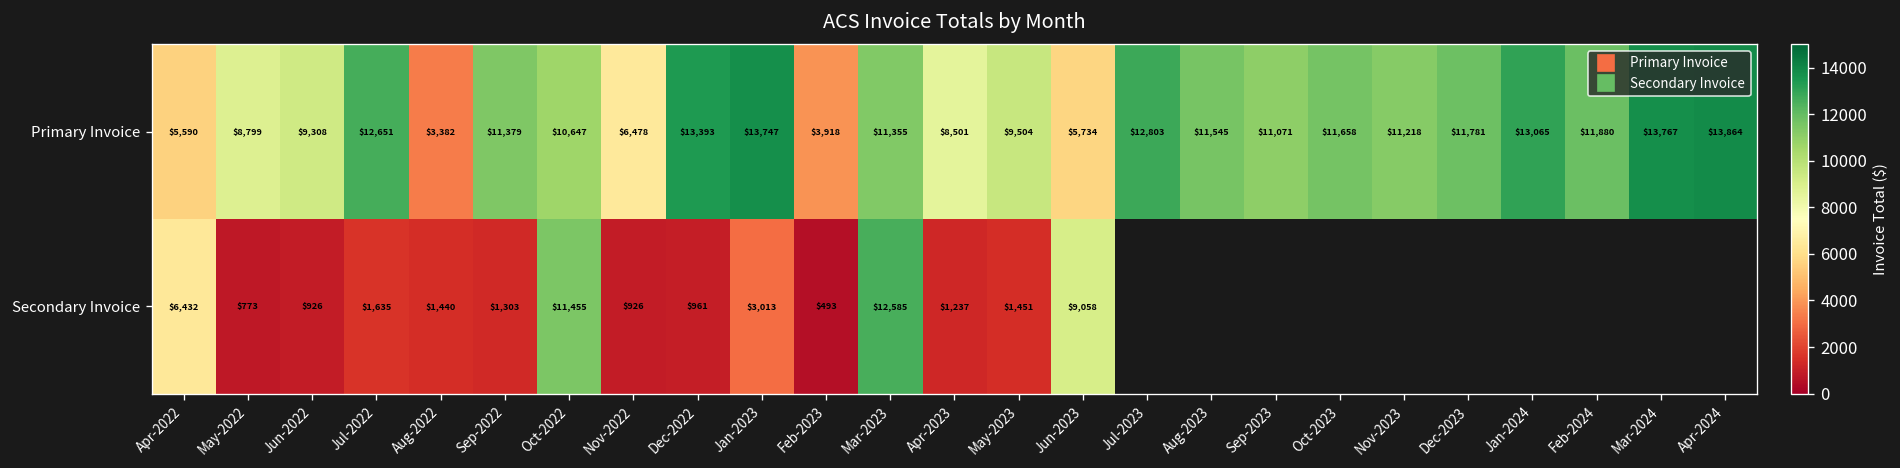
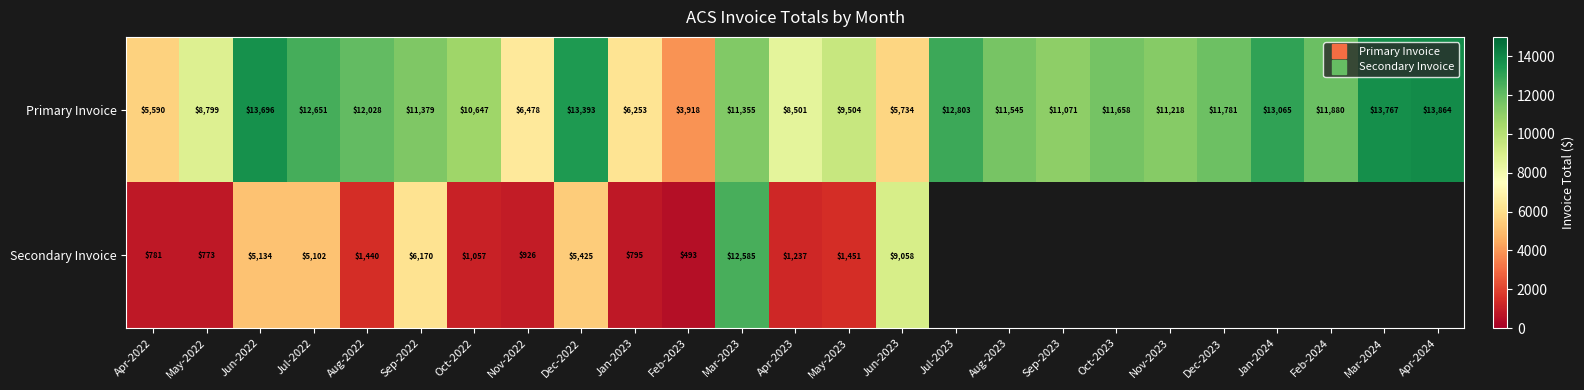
Primary Invoice, Jun-2022: $9,308 -> $13,696
Primary Invoice, Aug-2022: $3,382 -> $12,028
Primary Invoice, Jan-2023: $13,747 -> $6,253
Secondary Invoice, Apr-2022: $6,432 -> $781
Secondary Invoice, Jun-2022: $926 -> $5,134
Secondary Invoice, Jul-2022: $1,635 -> $5,102
Secondary Invoice, Sep-2022: $1,303 -> $6,170
Secondary Invoice, Oct-2022: $11,455 -> $1,057
Secondary Invoice, Dec-2022: $961 -> $5,425
Secondary Invoice, Jan-2023: $3,013 -> $795
